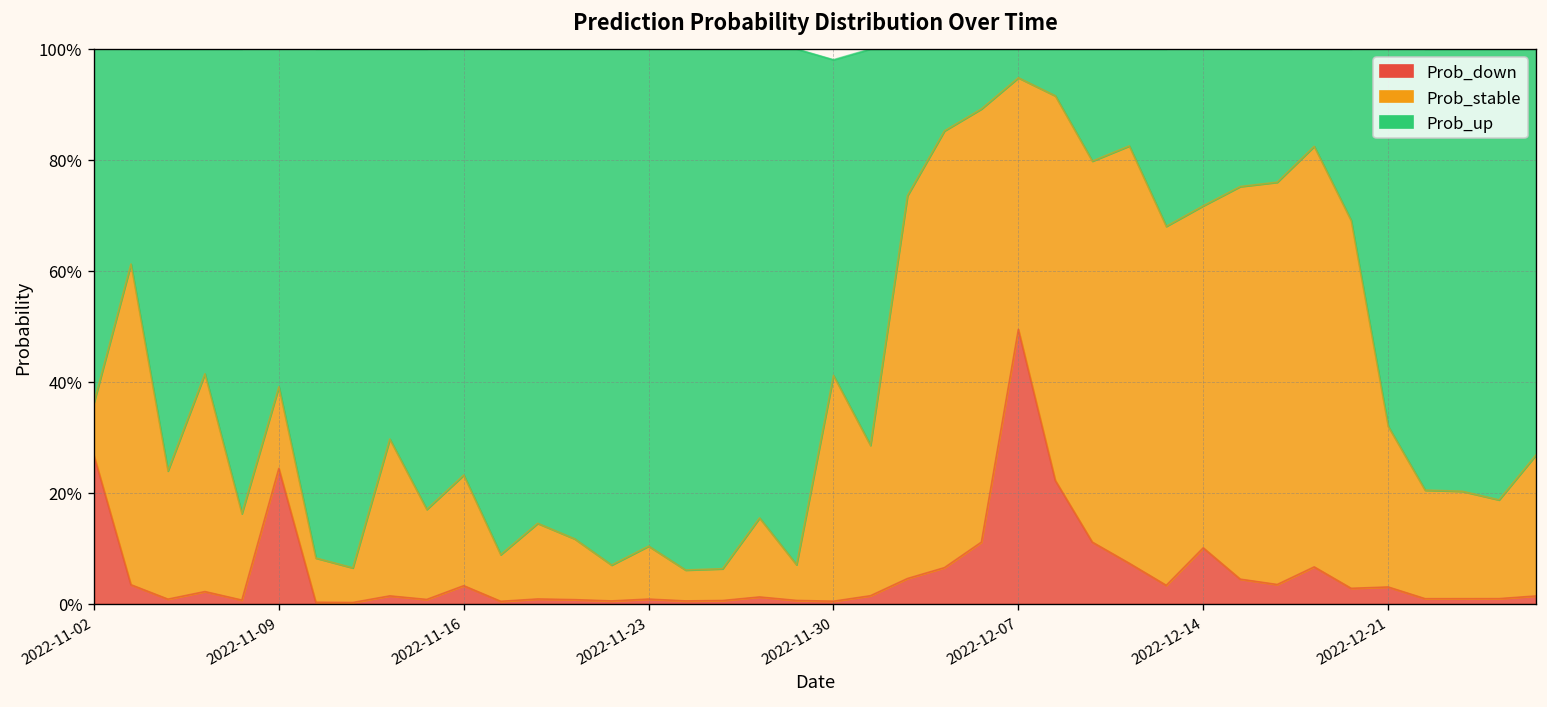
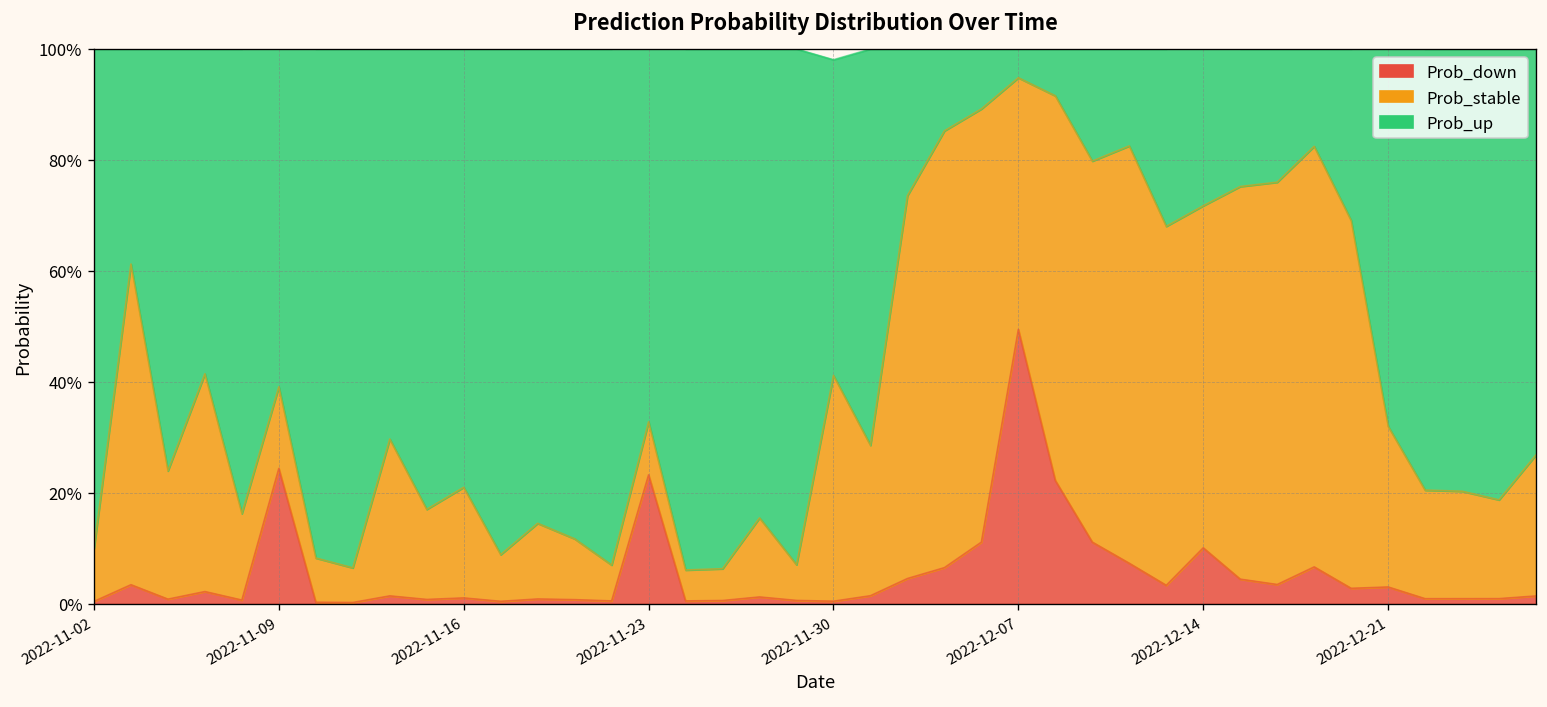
Prob_down, 2022-11-02: 27% -> 0%
Prob_down, 2022-11-16: 3% -> 1%
Prob_down, 2022-11-23: 1% -> 23%
